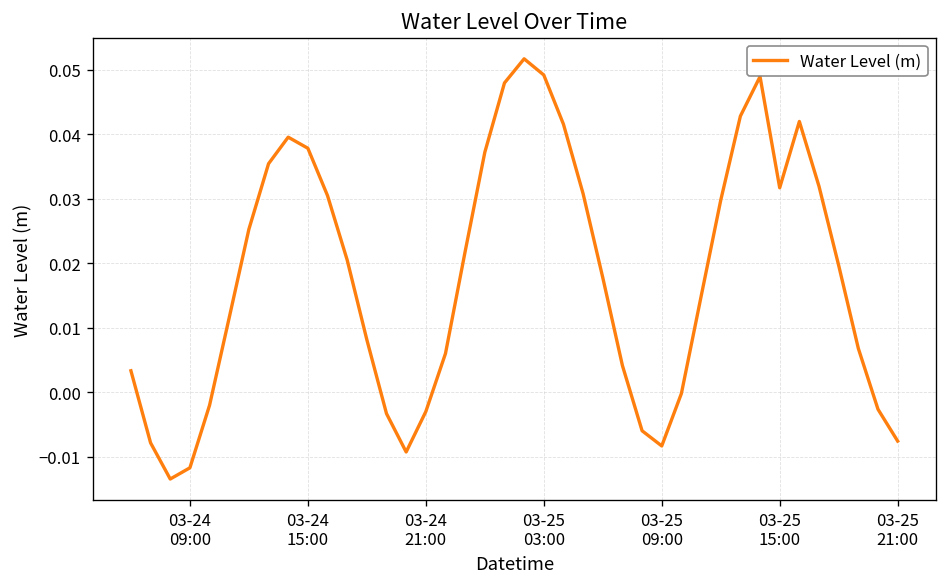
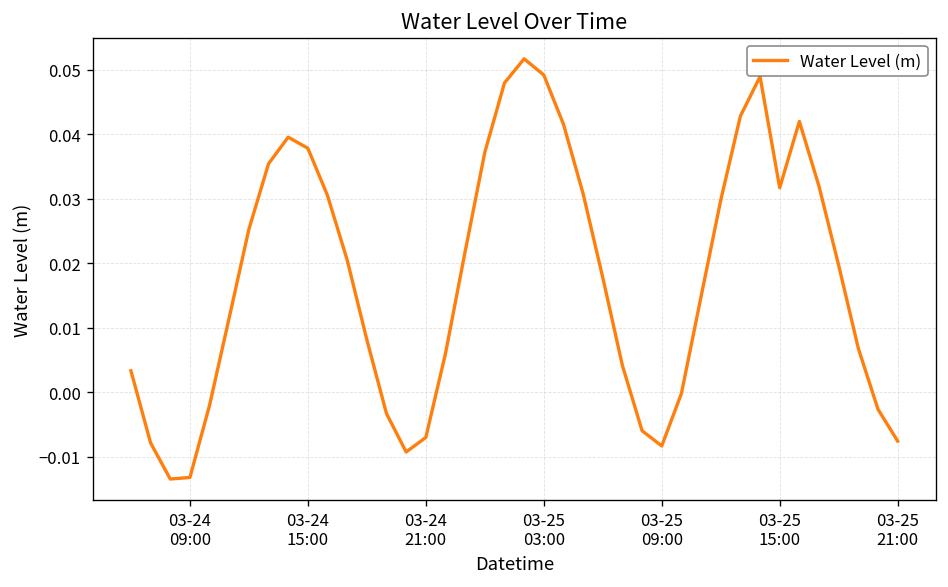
03-24 09:00: -0.012 -> -0.013
03-24 21:00: -0.003 -> -0.007
